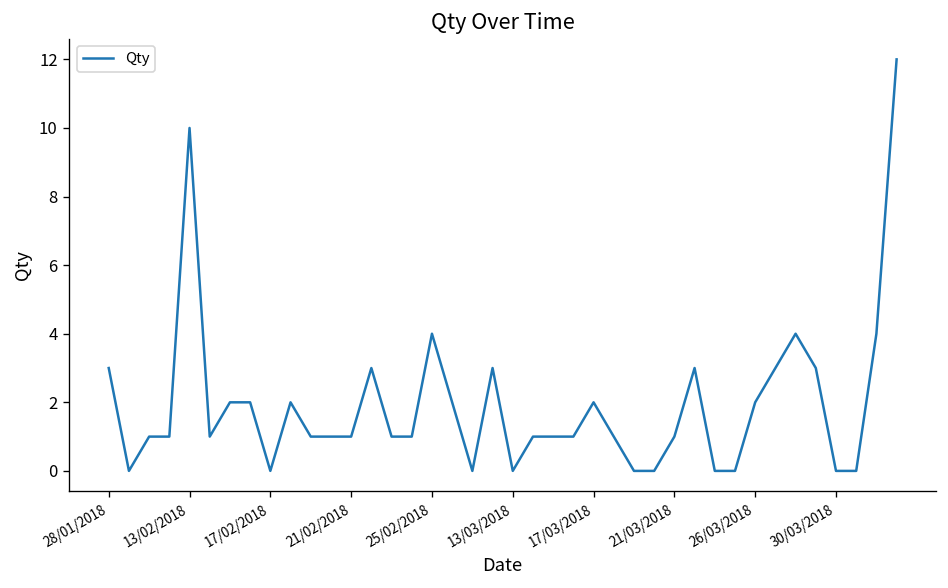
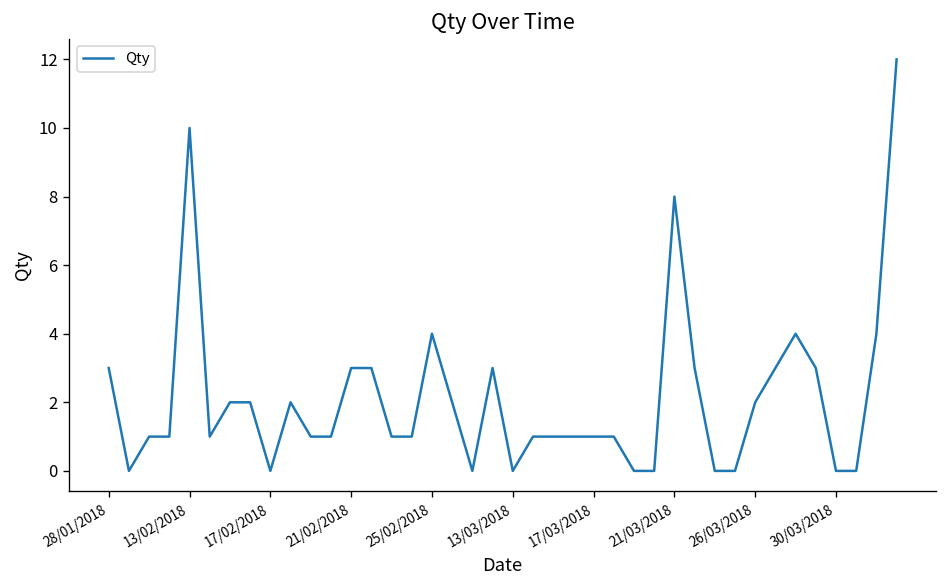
21/02/2018: 1 -> 3
17/03/2018: 2 -> 1
21/03/2018: 1 -> 8
